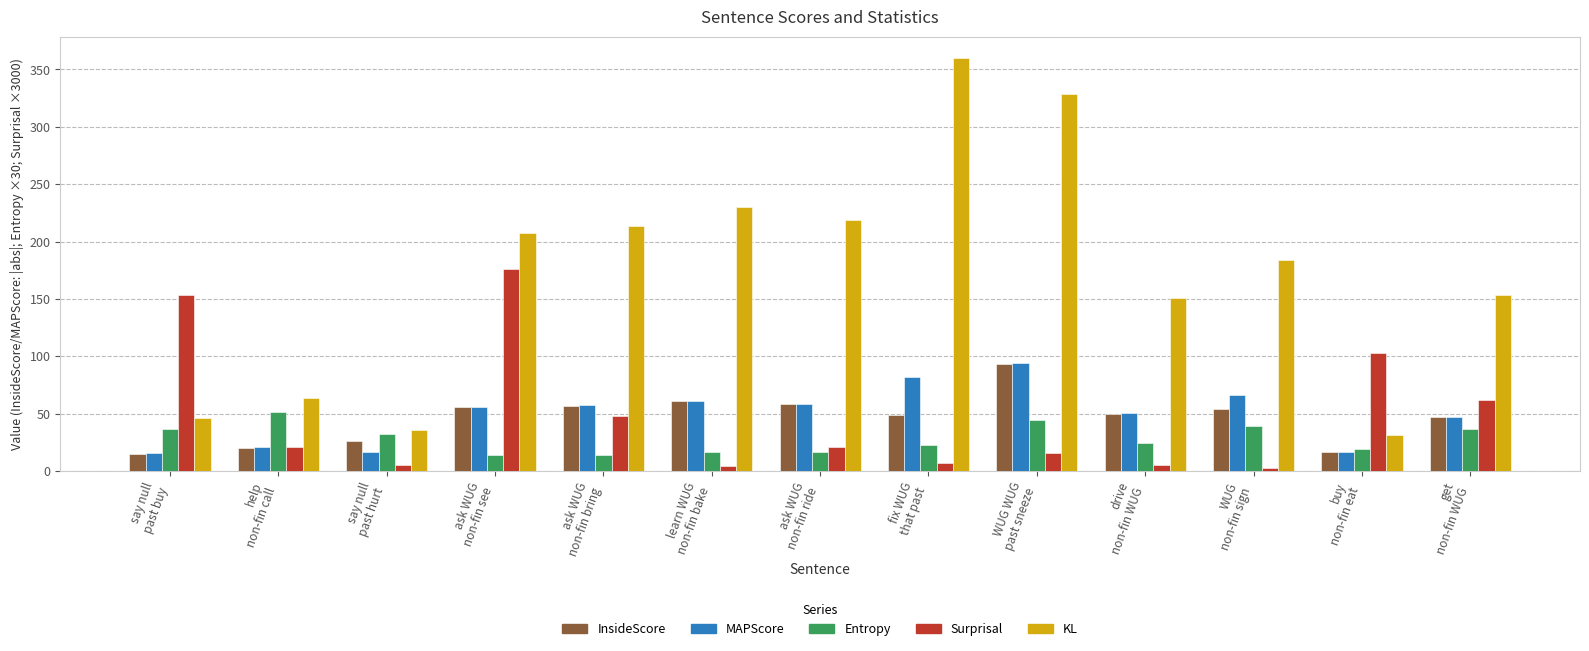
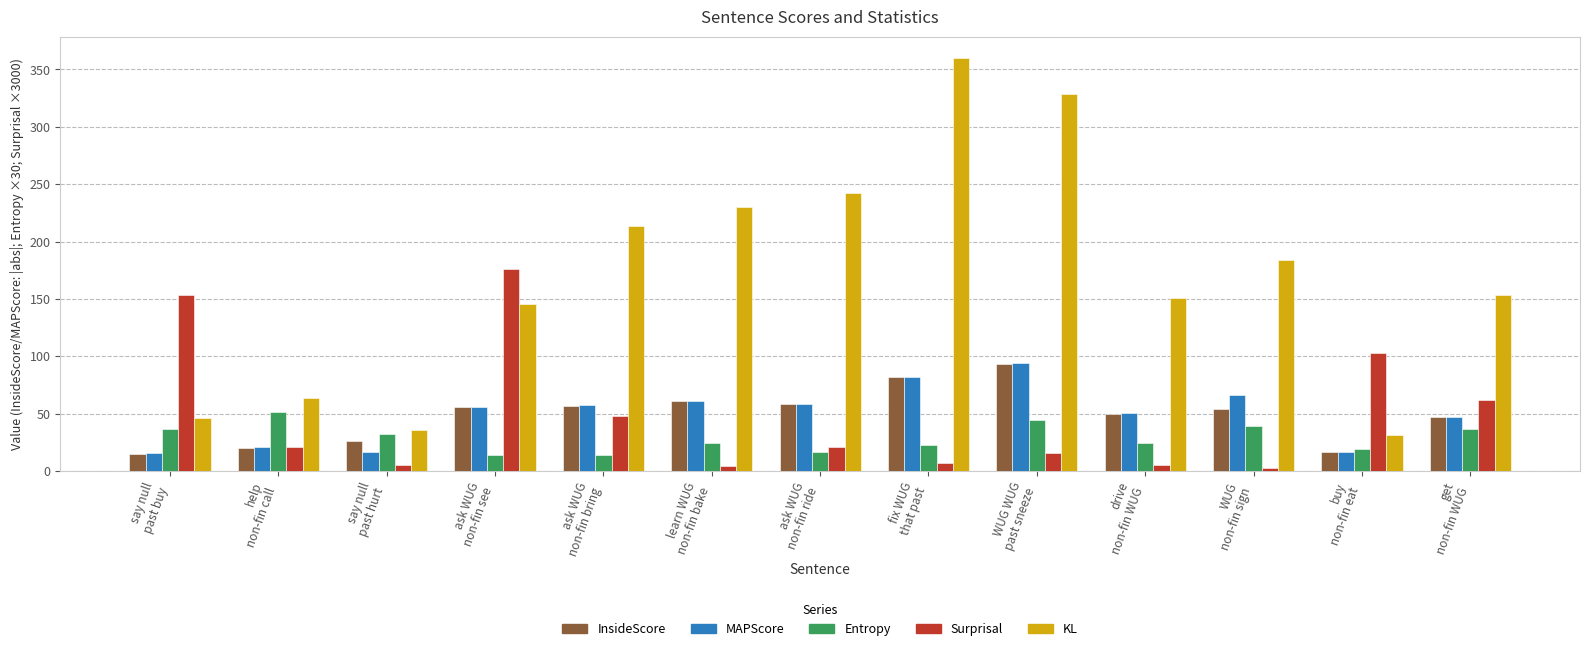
KL, ask WUG non-fin see: 208 -> 146
Entropy, learn WUG non-fin bake: 16 -> 24
KL, ask WUG non-fin ride: 218 -> 242
InsideScore, fix WUG that past: 49 -> 82
